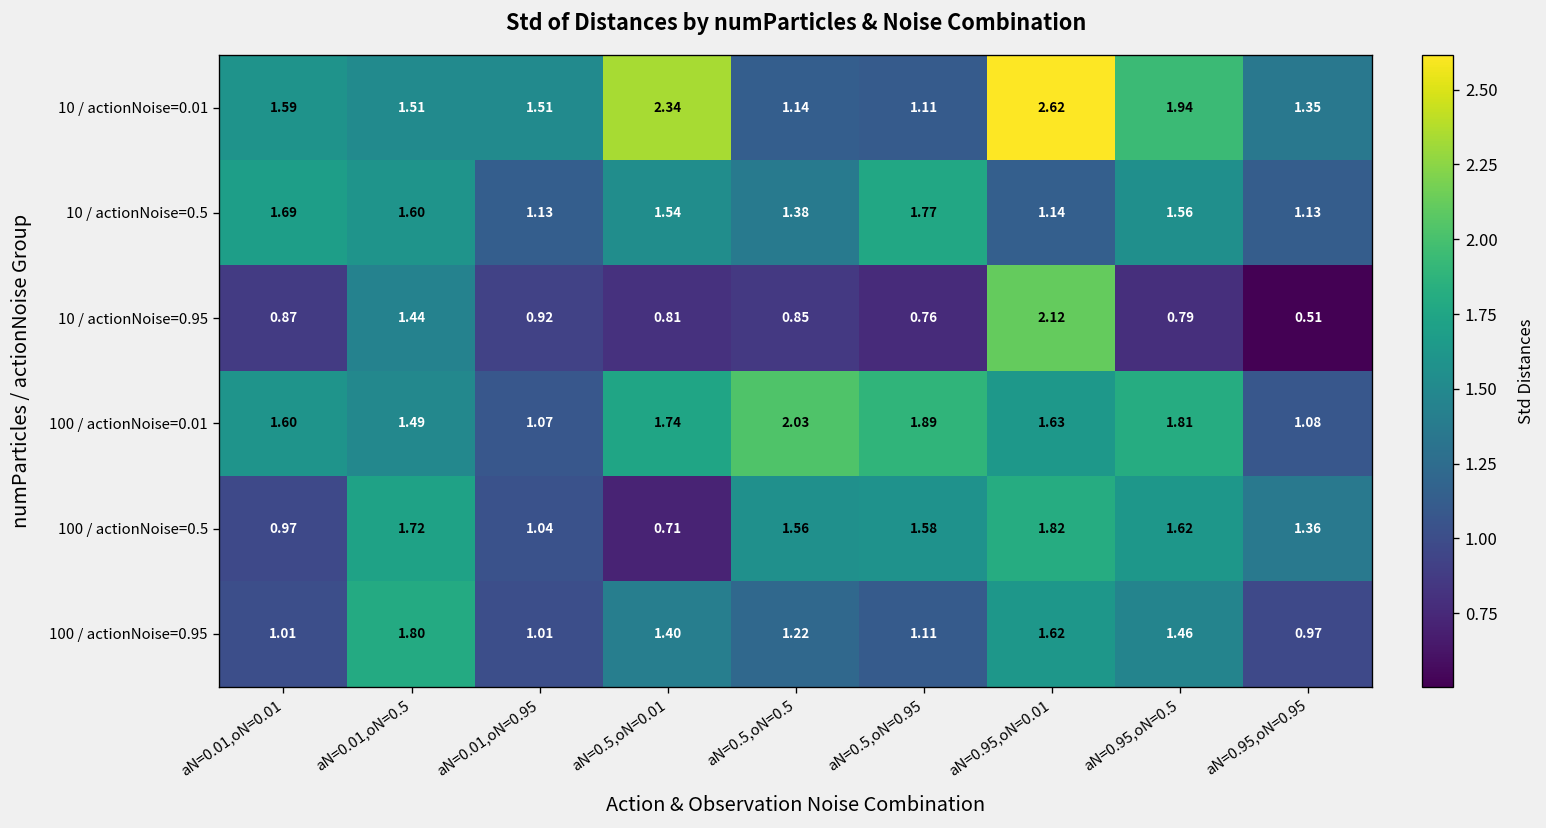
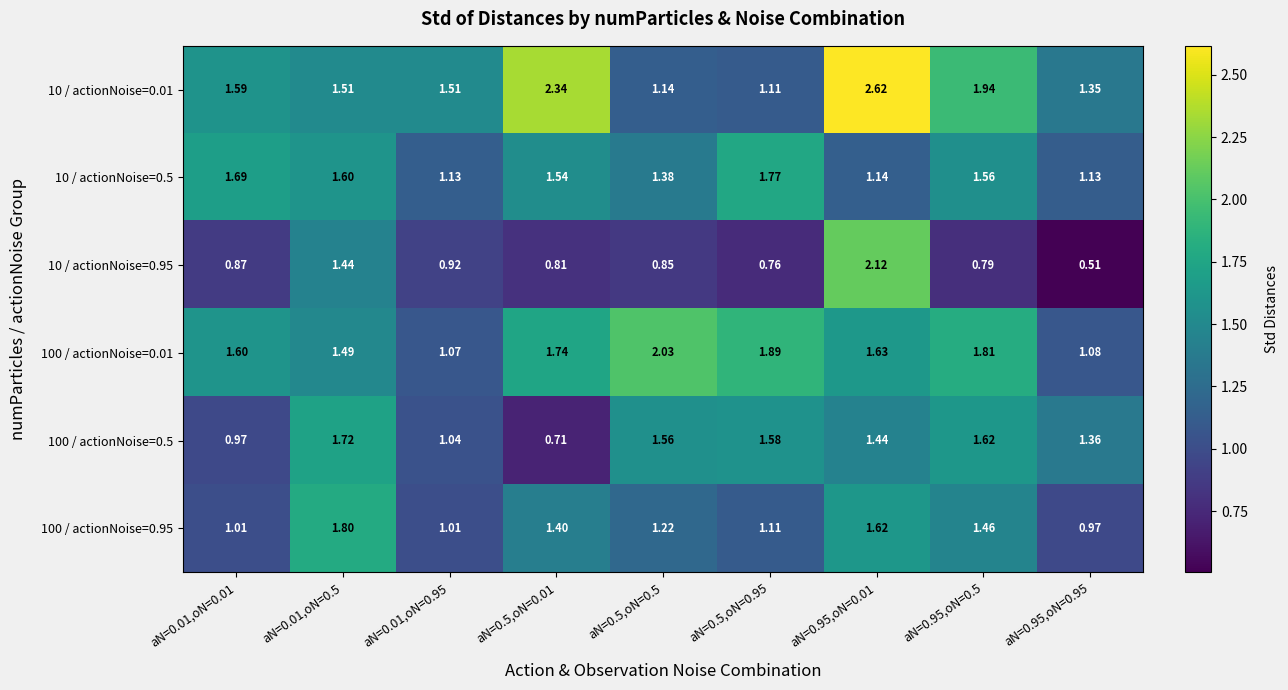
100 / actionNoise=0.5, aN=0.95,oN=0.01: 1.82 -> 1.44
